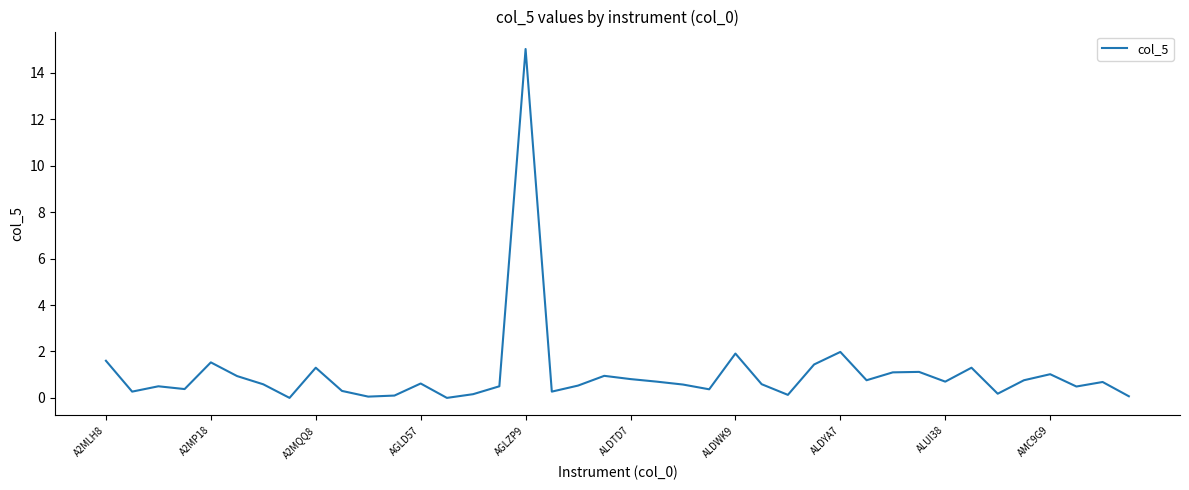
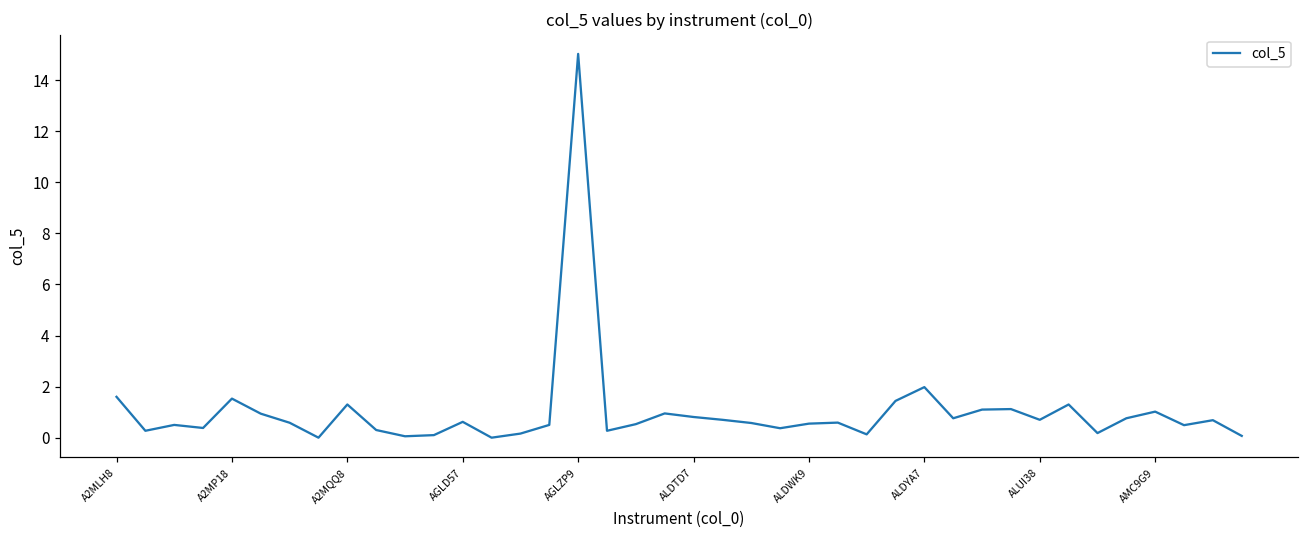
ALDWK9: 1.9 -> 0.6
